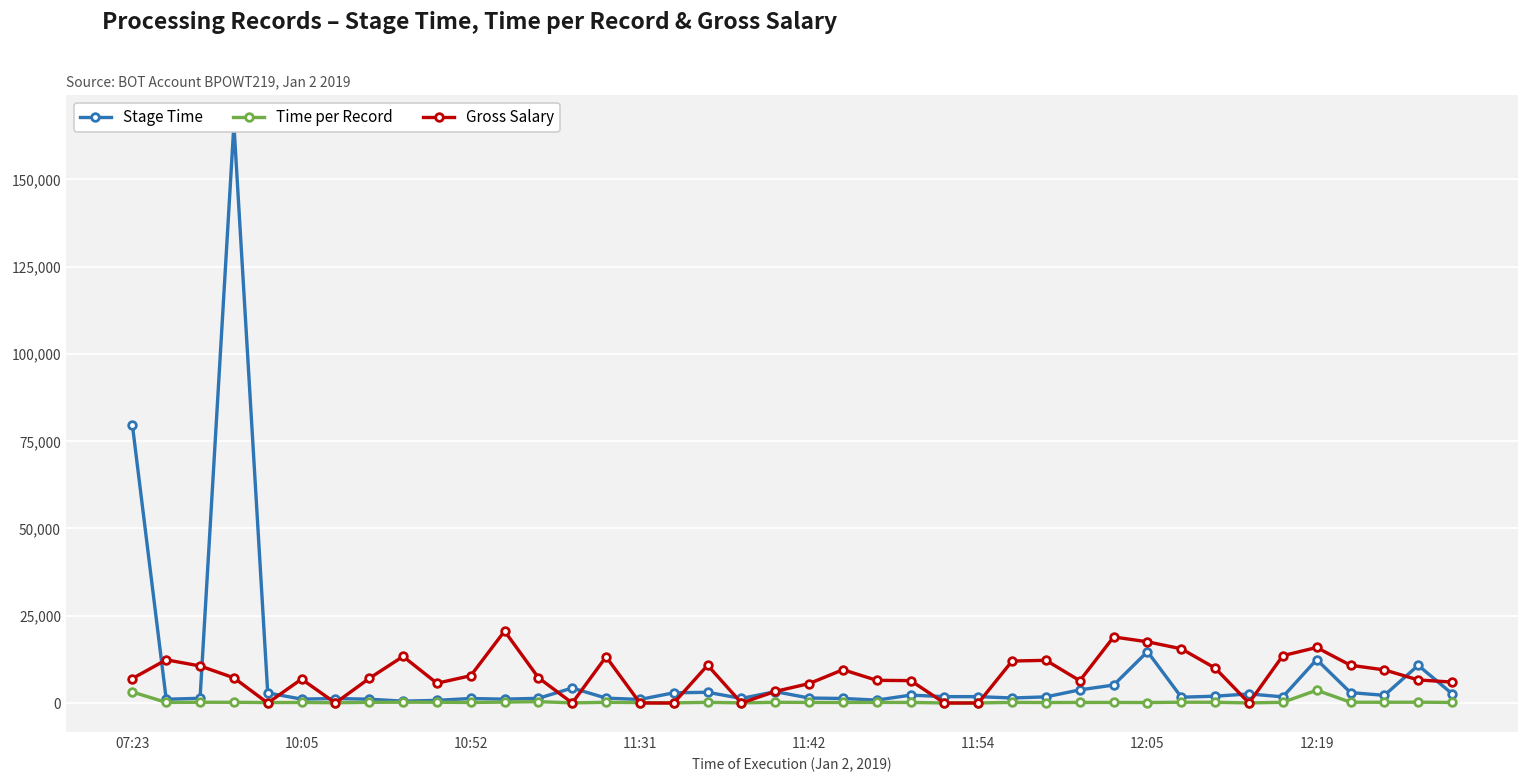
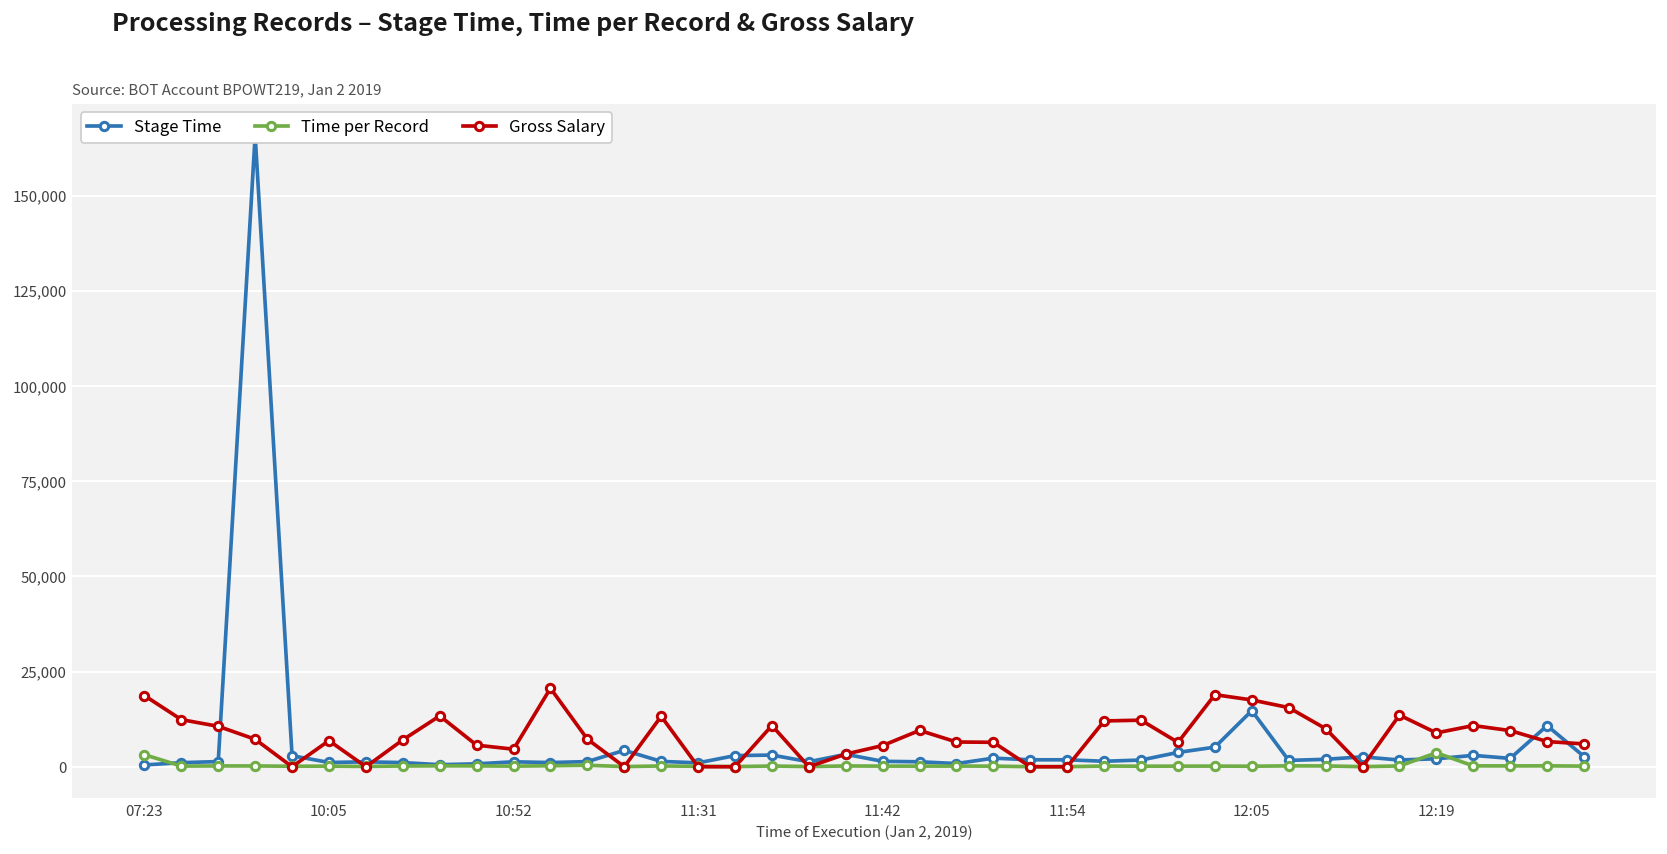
Stage Time, 07:23: 80,000 -> 0
Gross Salary, 07:23: 7,000 -> 19,000
Gross Salary, 10:52: 8,000 -> 5,000
Stage Time, 12:19: 12,000 -> 2,000
Gross Salary, 12:19: 16,000 -> 9,000
